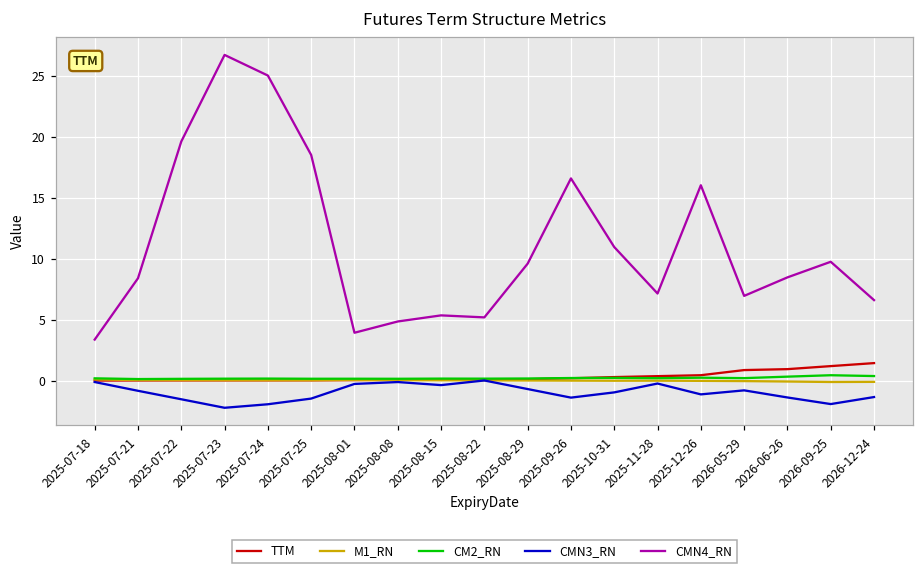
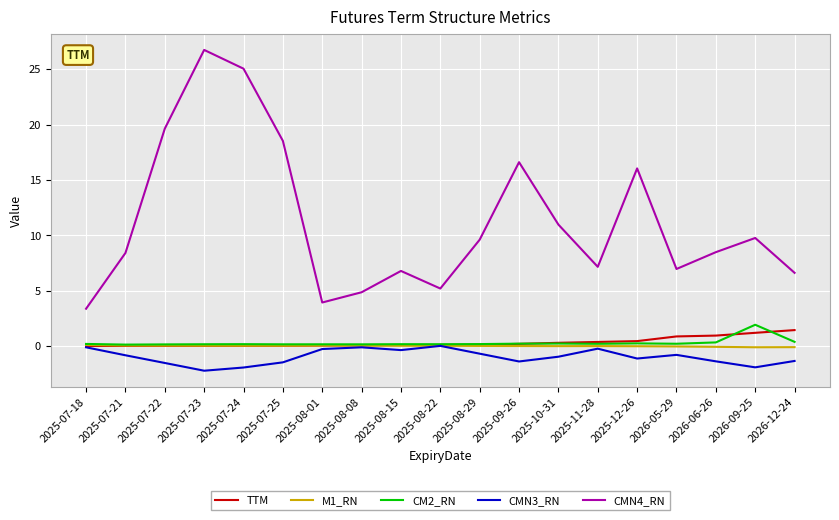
CMN4_RN, 2025-08-15: 5.4 -> 6.8
CM2_RN, 2026-09-25: 0.4 -> 1.9
